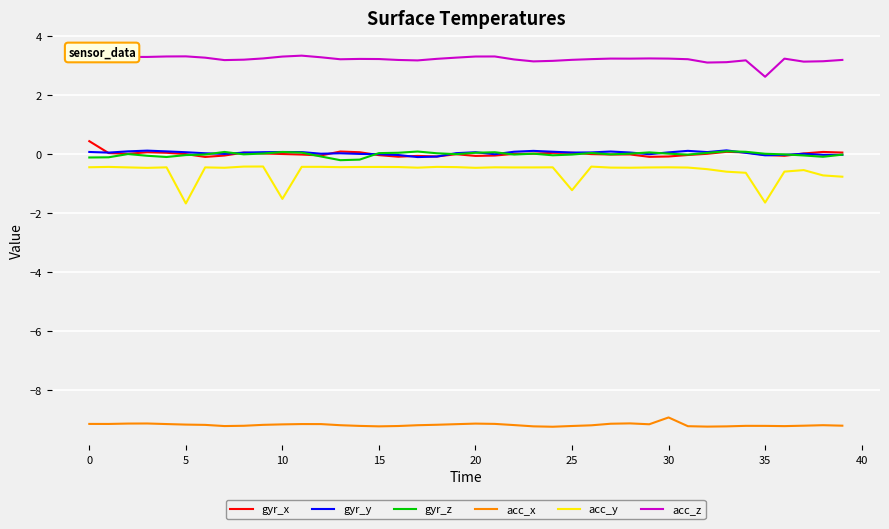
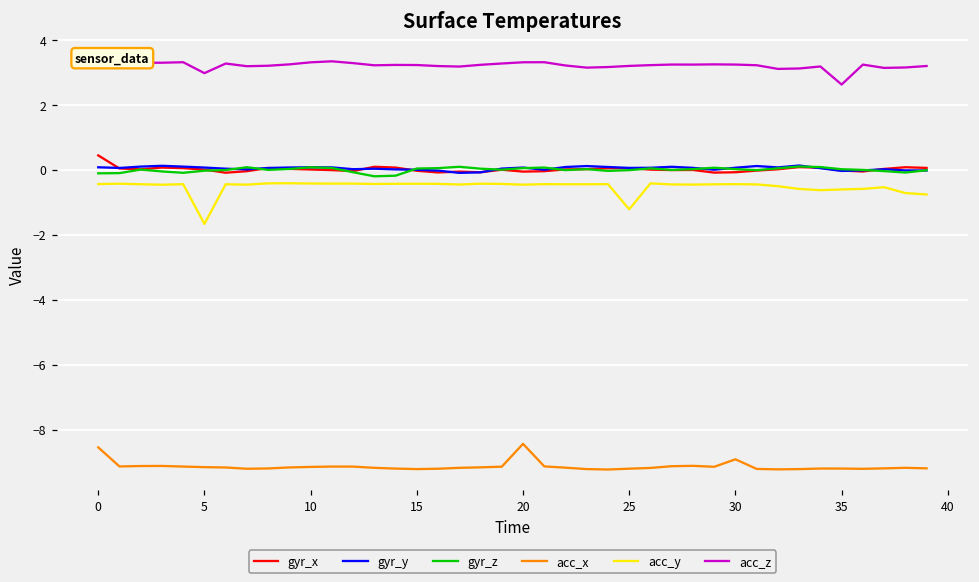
acc_x, 0: -9.1 -> -8.5
acc_z, 5: 3.3 -> 3.0
acc_y, 10: -1.5 -> -0.4
acc_x, 20: -9.1 -> -8.4
acc_y, 35: -1.6 -> -0.6
